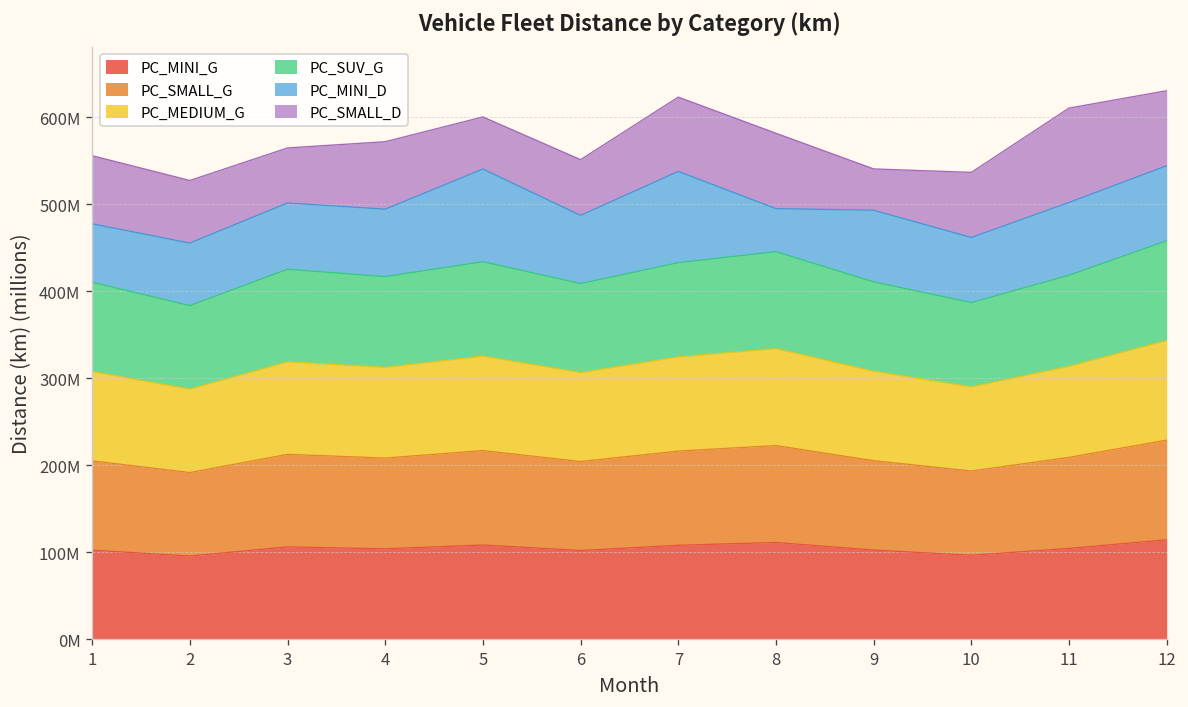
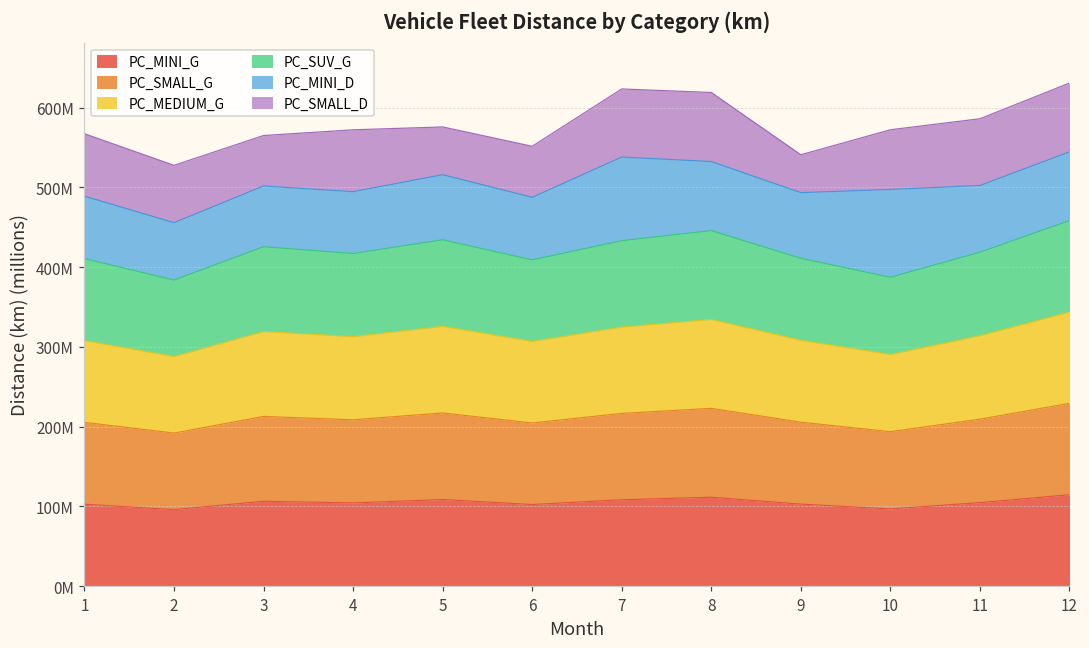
PC_MINI_D, 1: 70000000 -> 80000000
PC_MINI_D, 5: 110000000 -> 80000000
PC_MINI_D, 8: 50000000 -> 90000000
PC_MINI_D, 10: 70000000 -> 110000000
PC_SMALL_D, 11: 110000000 -> 80000000
